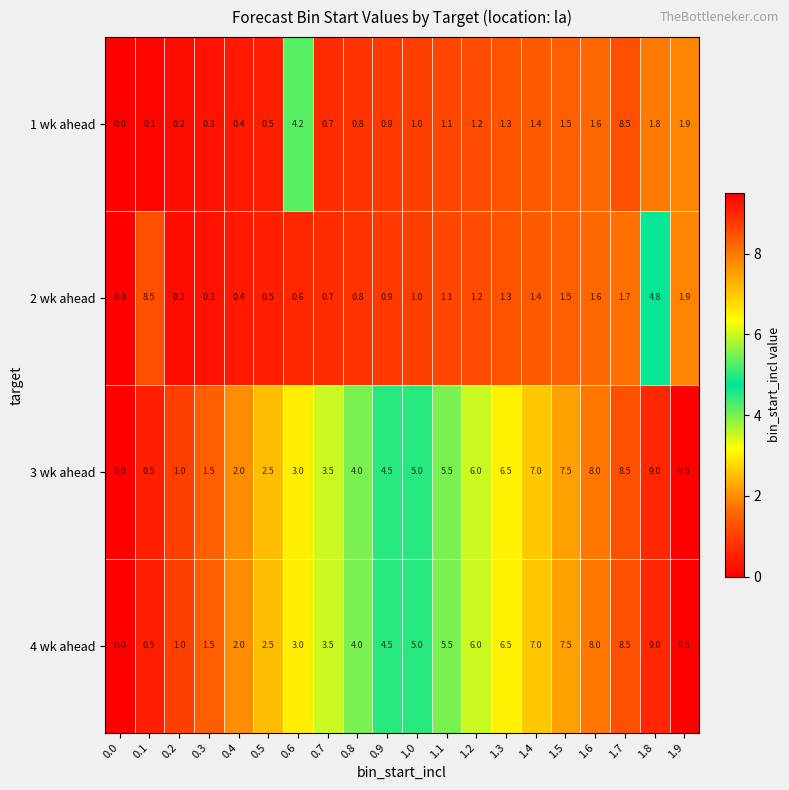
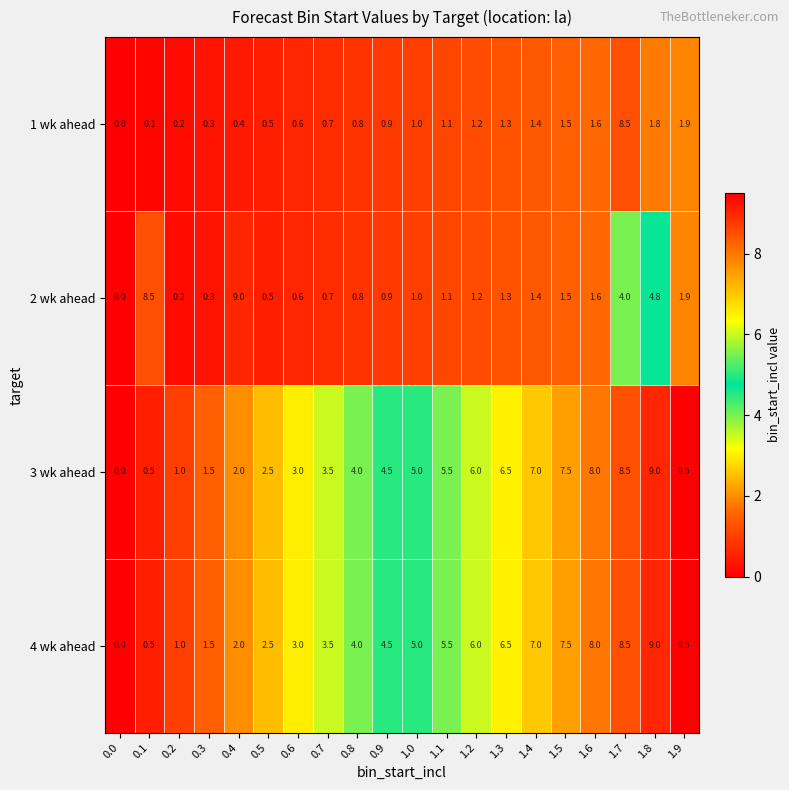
1 wk ahead, 0.6: 4.2 -> 0.6
2 wk ahead, 0.4: 0.4 -> 9.0
2 wk ahead, 1.7: 1.7 -> 4.0
